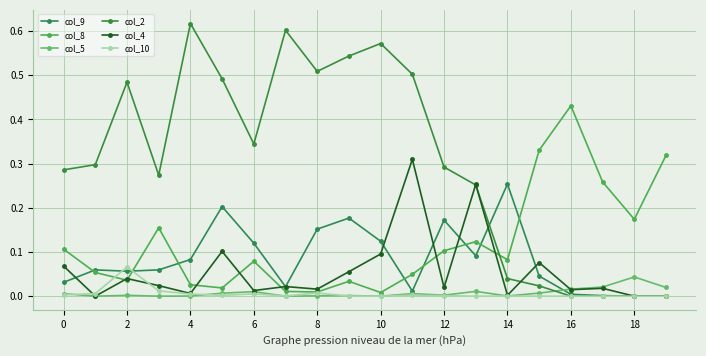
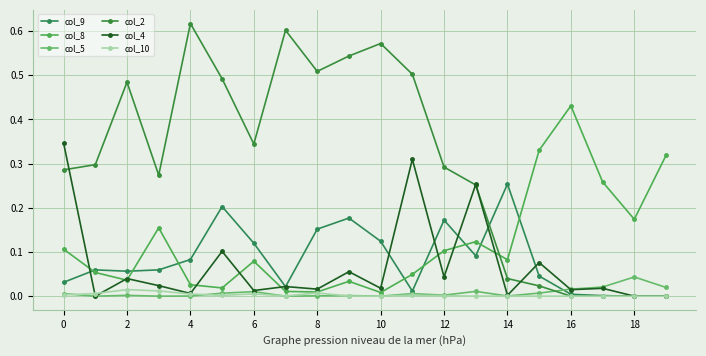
col_4, 0: 0.07 -> 0.35
col_10, 2: 0.07 -> 0.01
col_4, 10: 0.10 -> 0.02
col_4, 12: 0.02 -> 0.04
